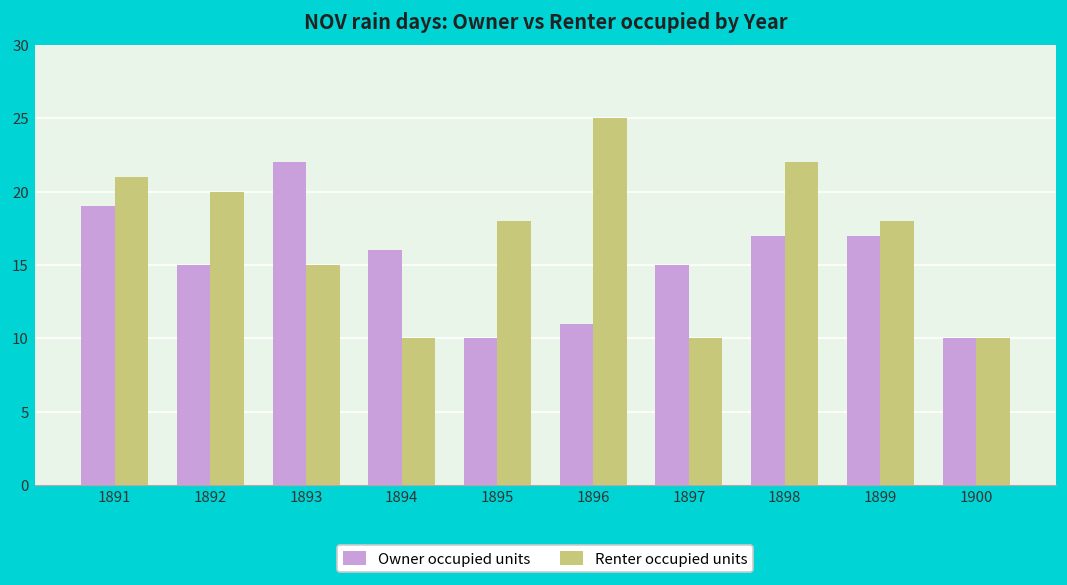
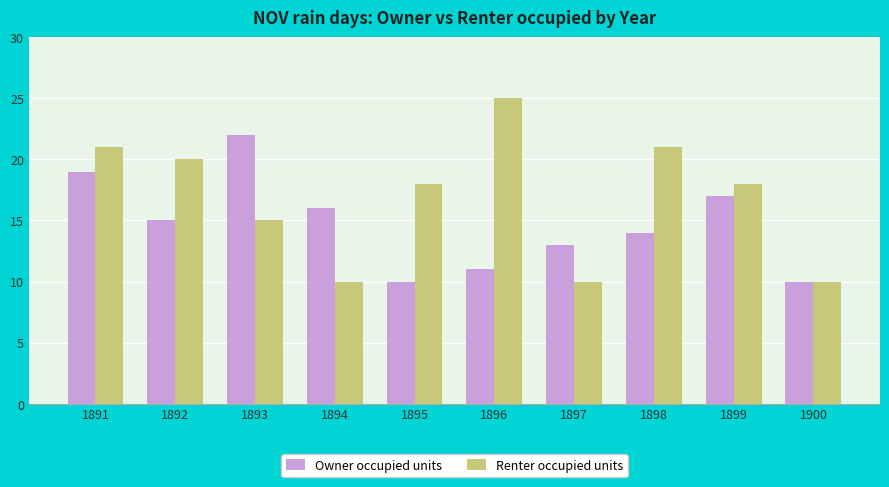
Owner occupied units, 1897: 15 -> 13
Owner occupied units, 1898: 17 -> 14
Renter occupied units, 1898: 22 -> 21
